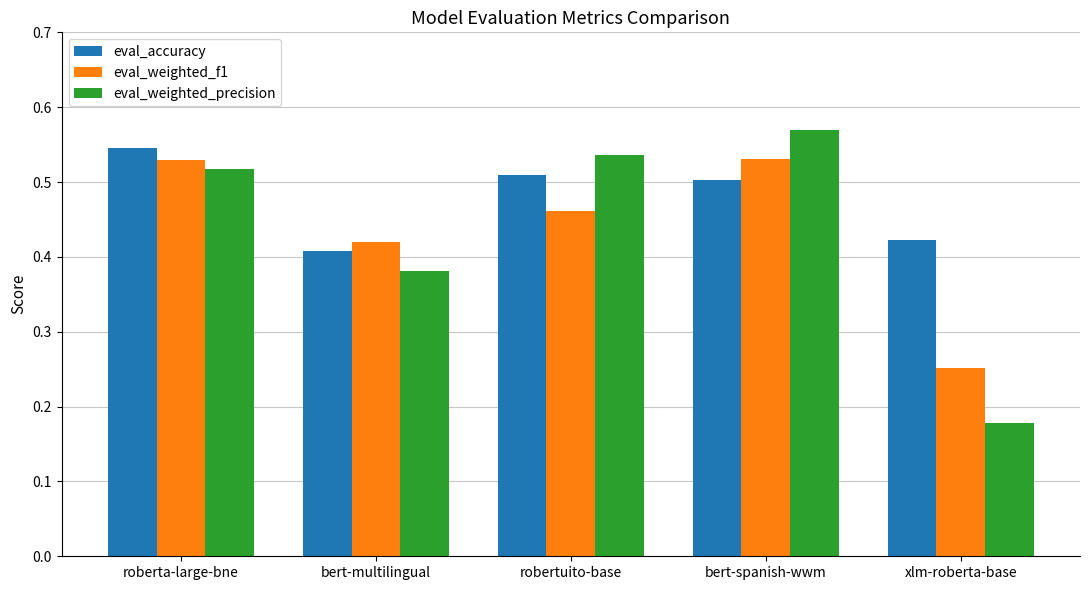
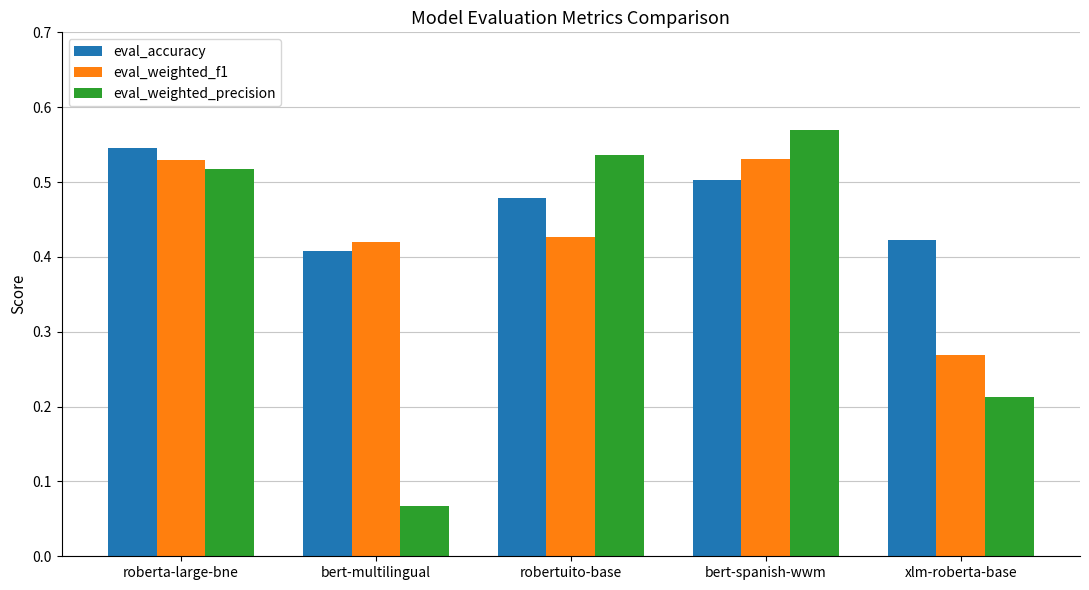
eval_weighted_precision, bert-multilingual: 0.38 -> 0.07
eval_accuracy, robertuito-base: 0.51 -> 0.48
eval_weighted_f1, robertuito-base: 0.46 -> 0.43
eval_weighted_f1, xlm-roberta-base: 0.25 -> 0.27
eval_weighted_precision, xlm-roberta-base: 0.18 -> 0.21
